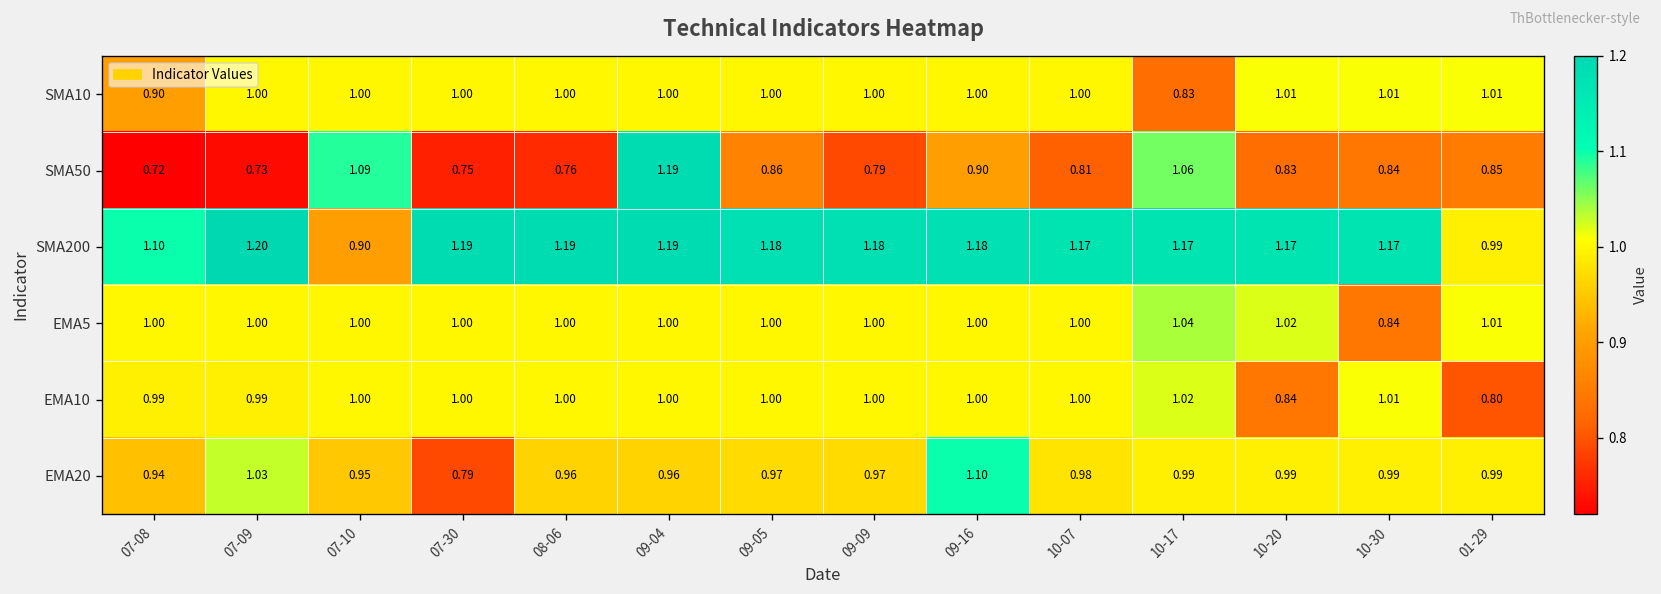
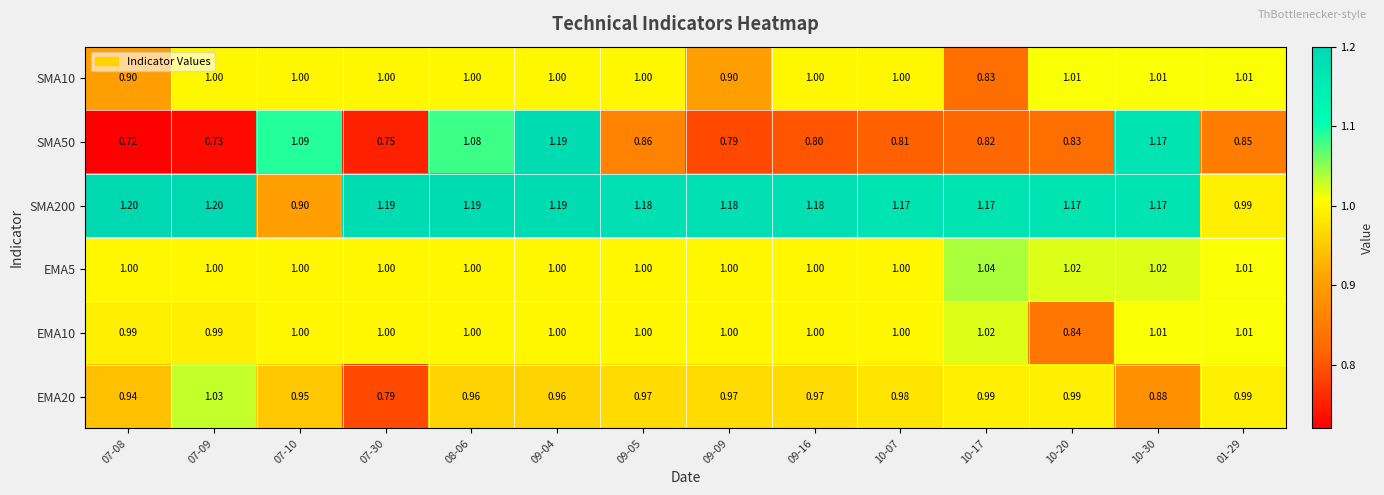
SMA10, 09-09: 1.00 -> 0.90
SMA50, 08-06: 0.76 -> 1.08
SMA50, 09-16: 0.90 -> 0.80
SMA50, 10-17: 1.06 -> 0.82
SMA50, 10-30: 0.84 -> 1.17
SMA200, 07-08: 1.10 -> 1.20
EMA5, 10-30: 0.84 -> 1.02
EMA10, 01-29: 0.80 -> 1.01
EMA20, 09-16: 1.10 -> 0.97
EMA20, 10-30: 0.99 -> 0.88
